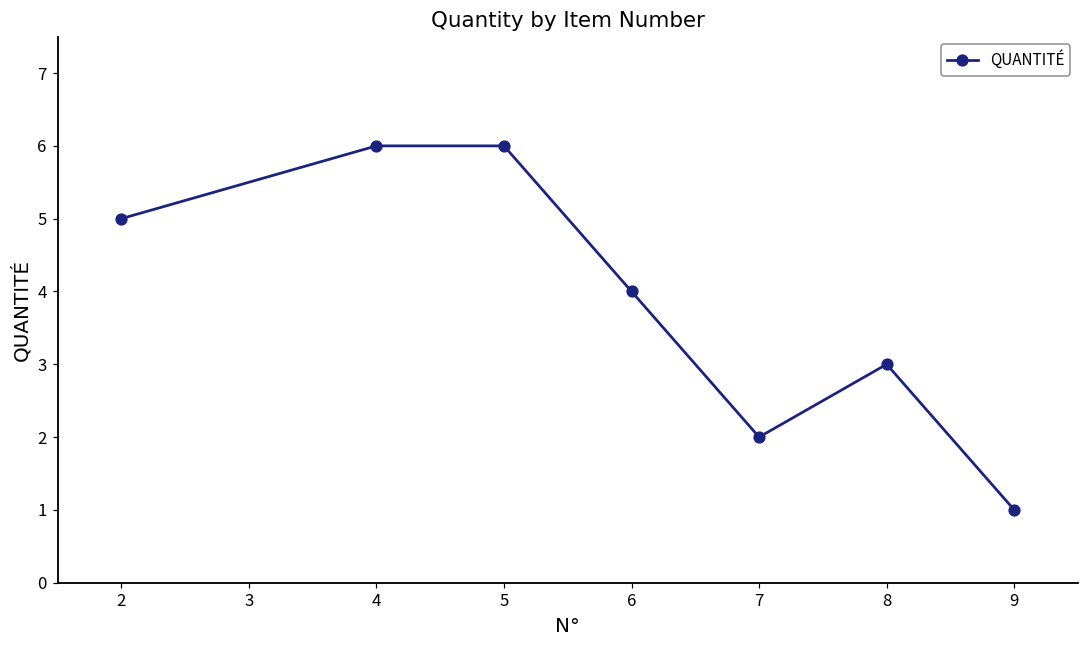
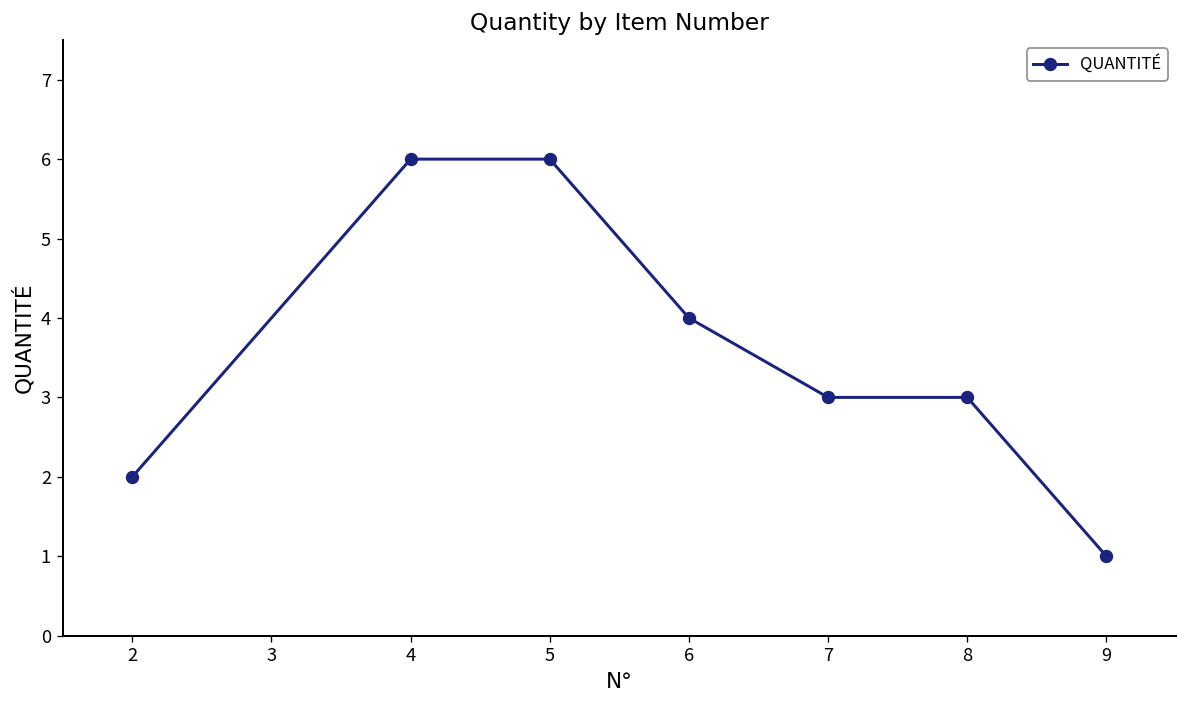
2: 5 -> 2
7: 2 -> 3
